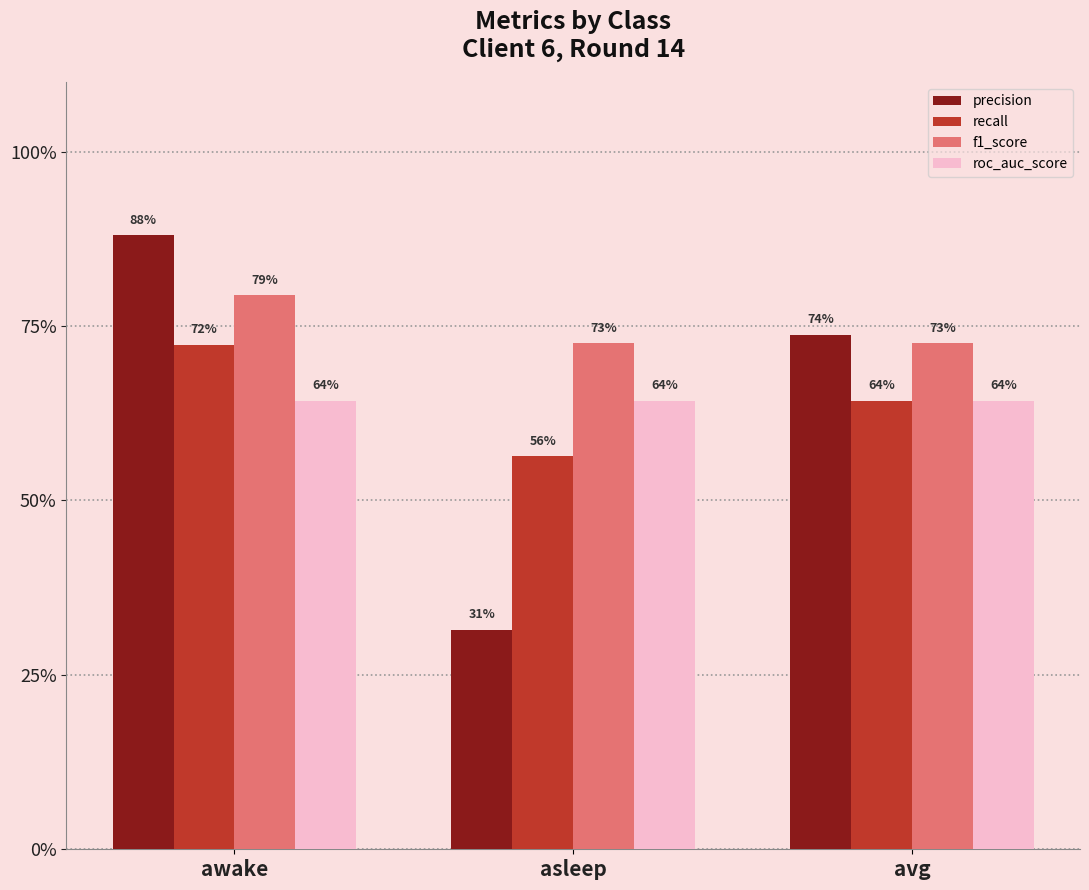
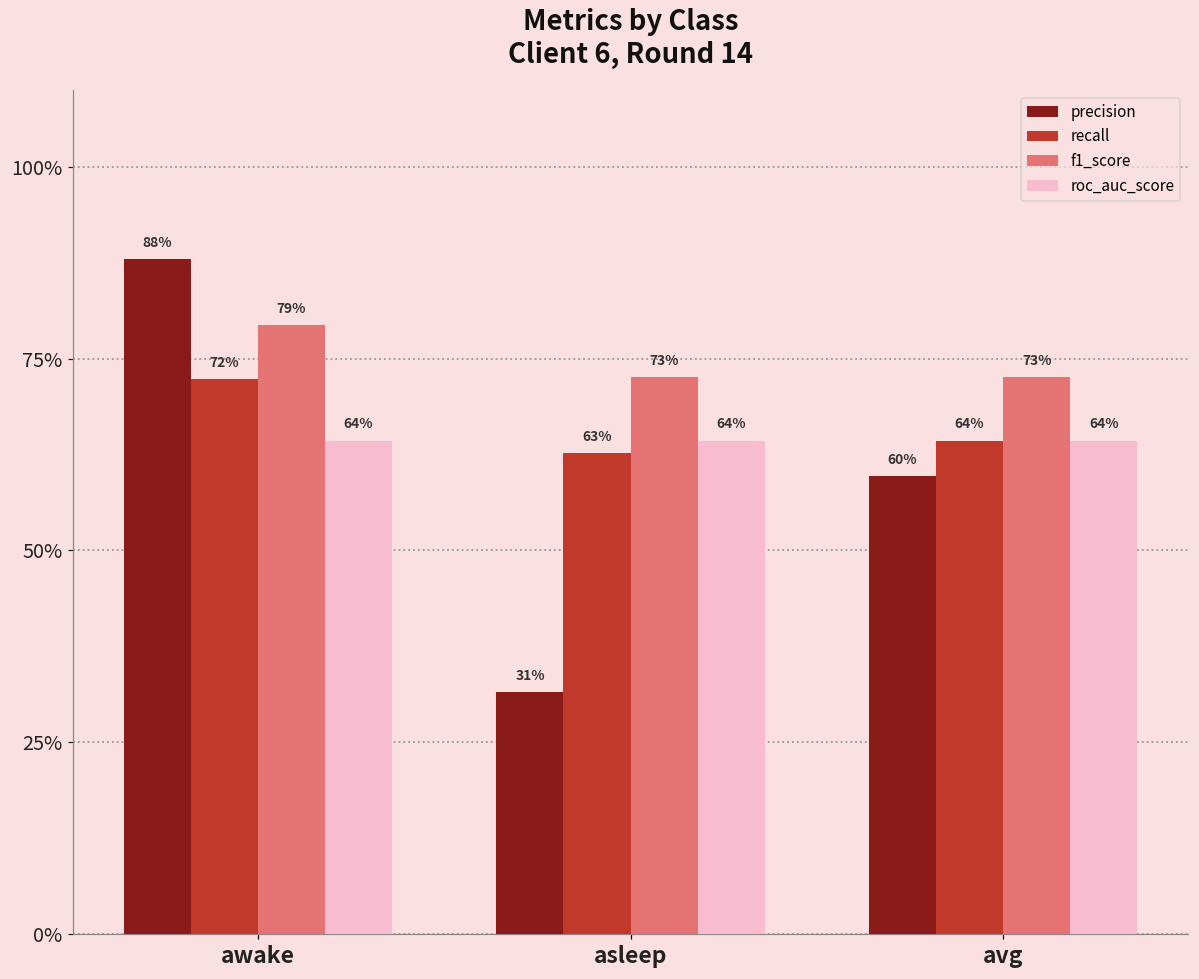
recall, asleep: 56% -> 63%
precision, avg: 74% -> 60%
